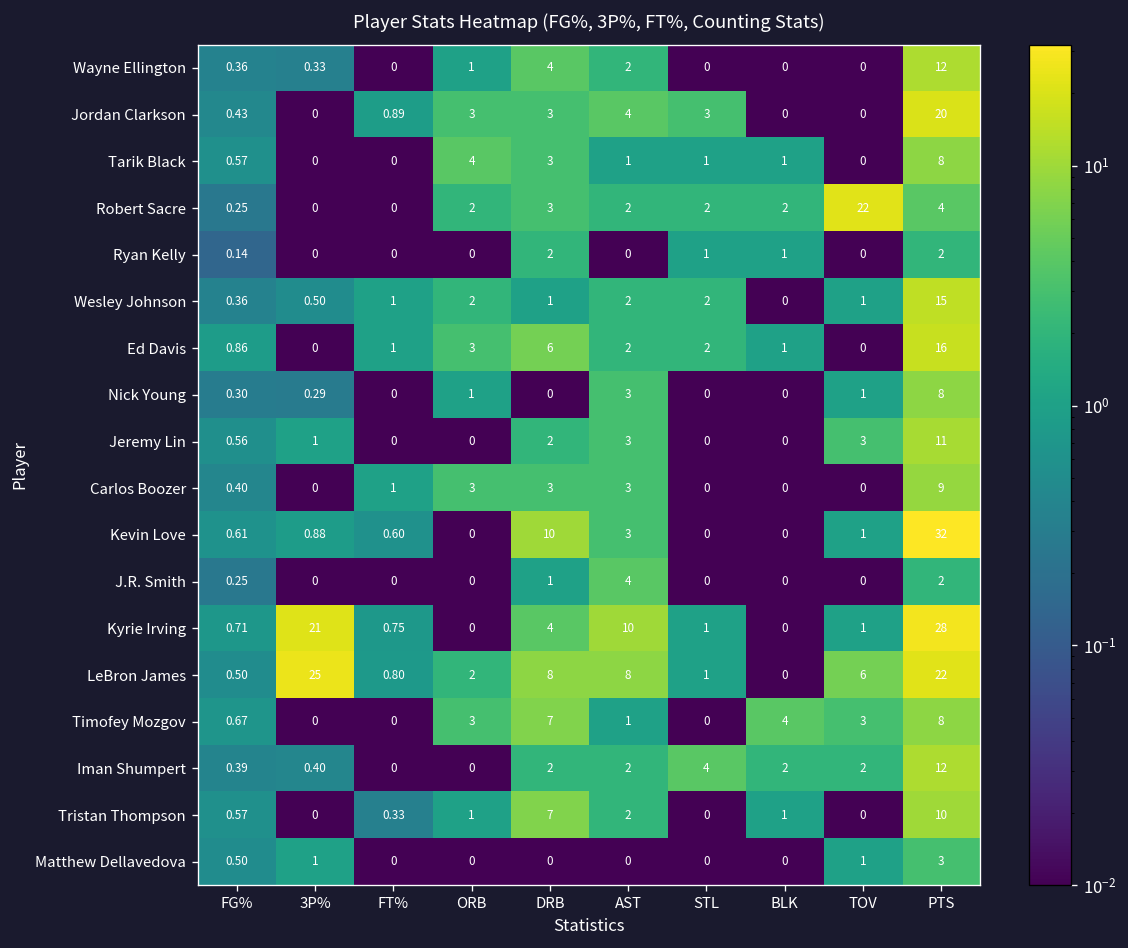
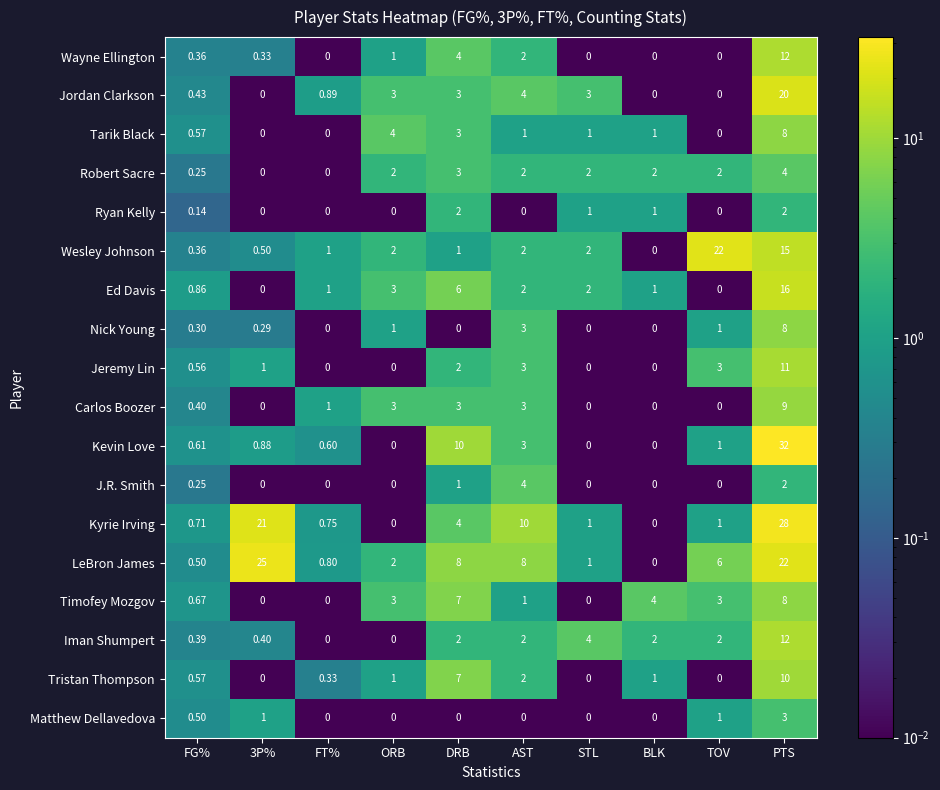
Robert Sacre, TOV: 22 -> 2
Wesley Johnson, TOV: 1 -> 22
